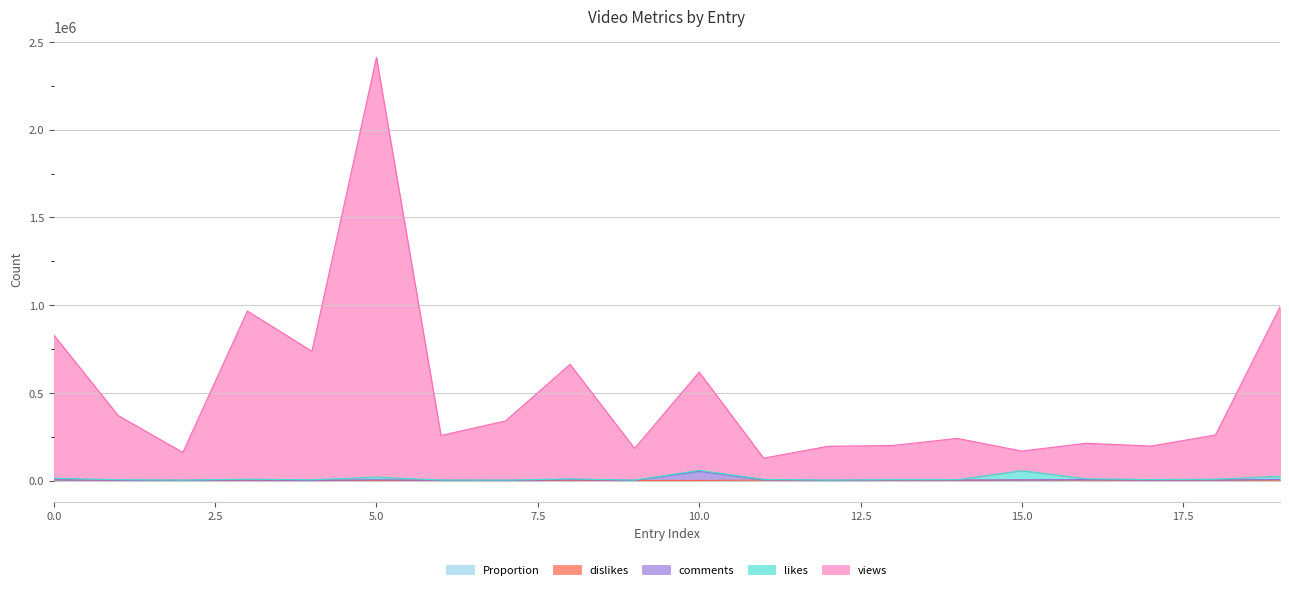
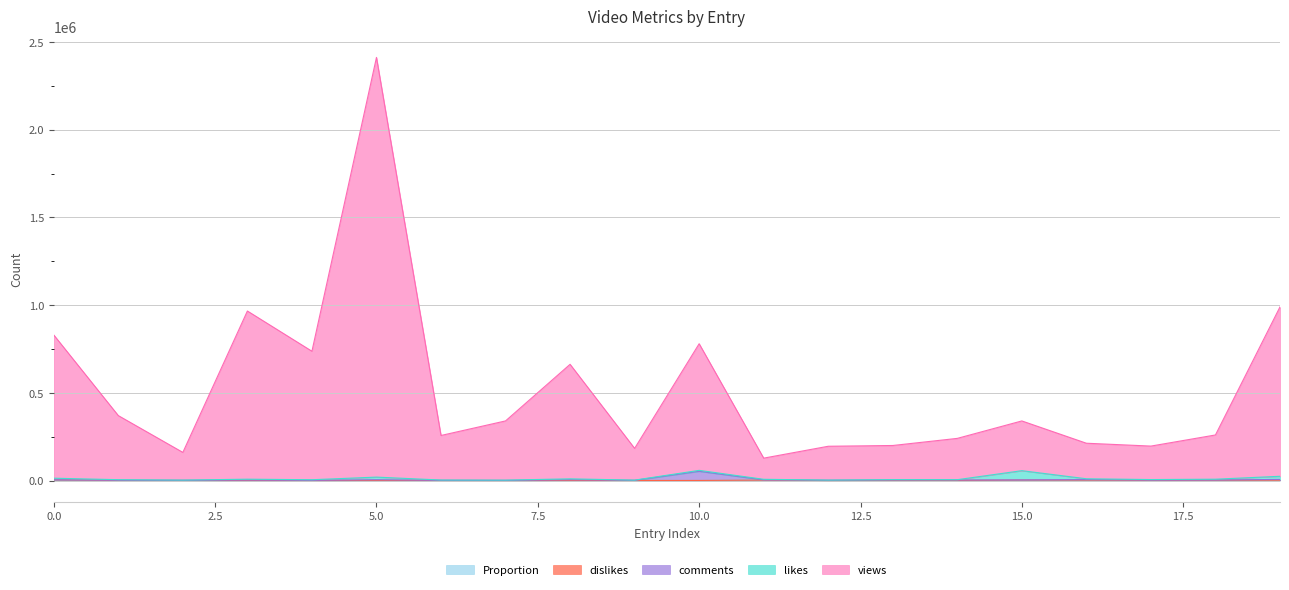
views, 10.0: 560000 -> 720000
views, 15.0: 110000 -> 280000
